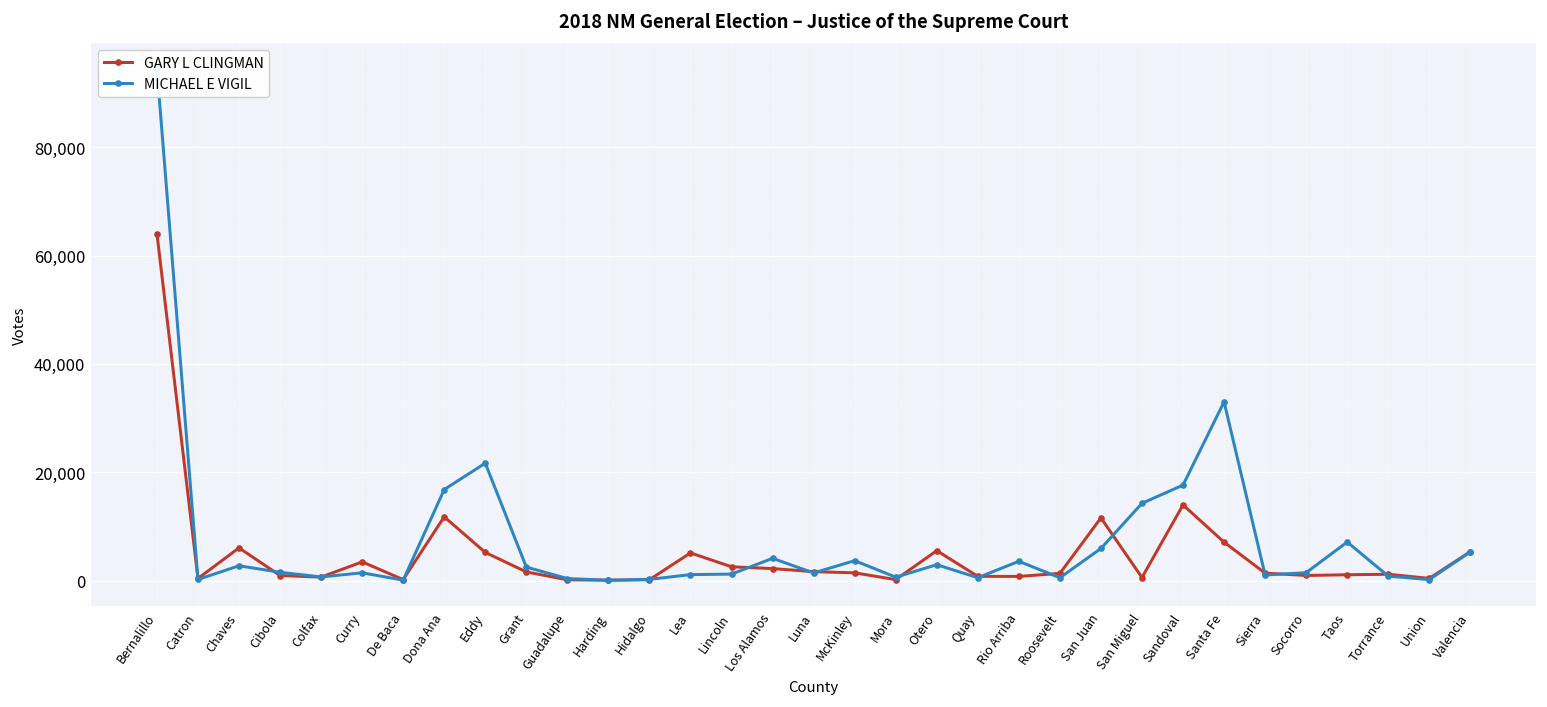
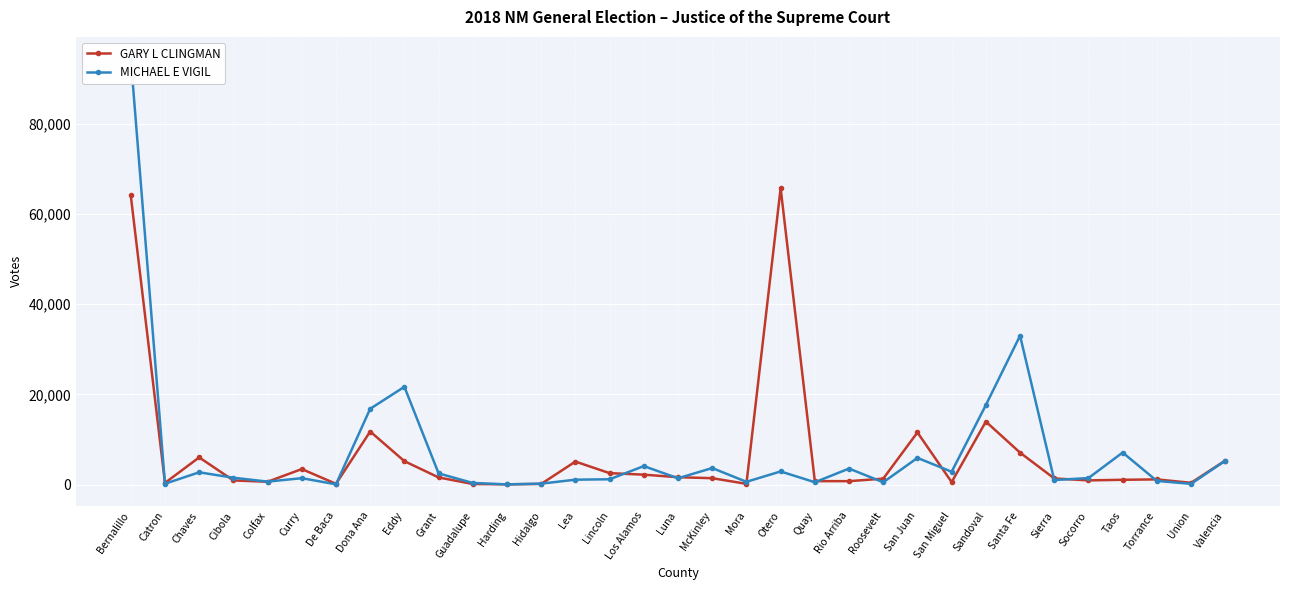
GARY L CLINGMAN, Otero: 6,000 -> 66,000
MICHAEL E VIGIL, San Miguel: 14,000 -> 3,000
